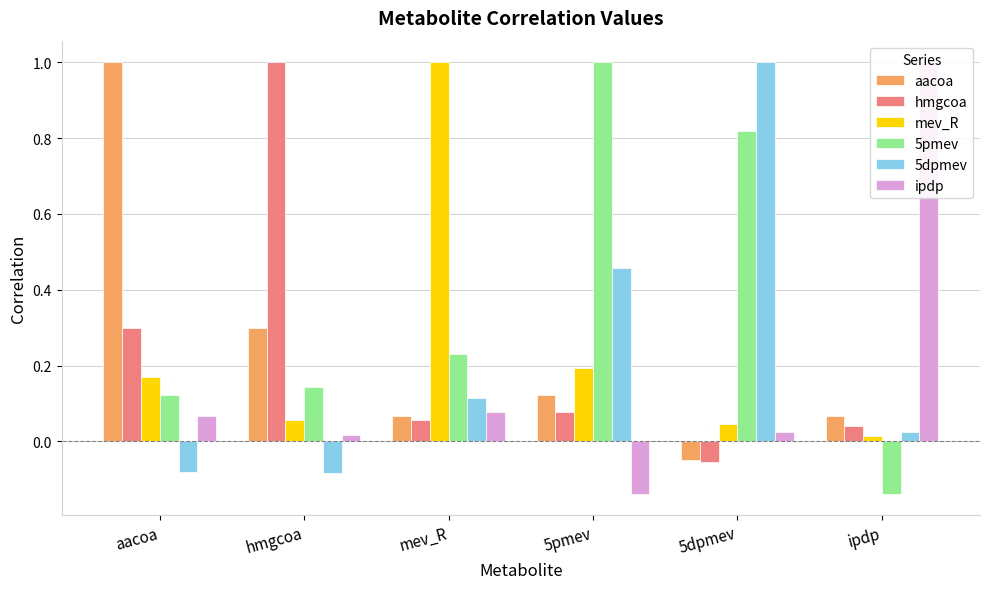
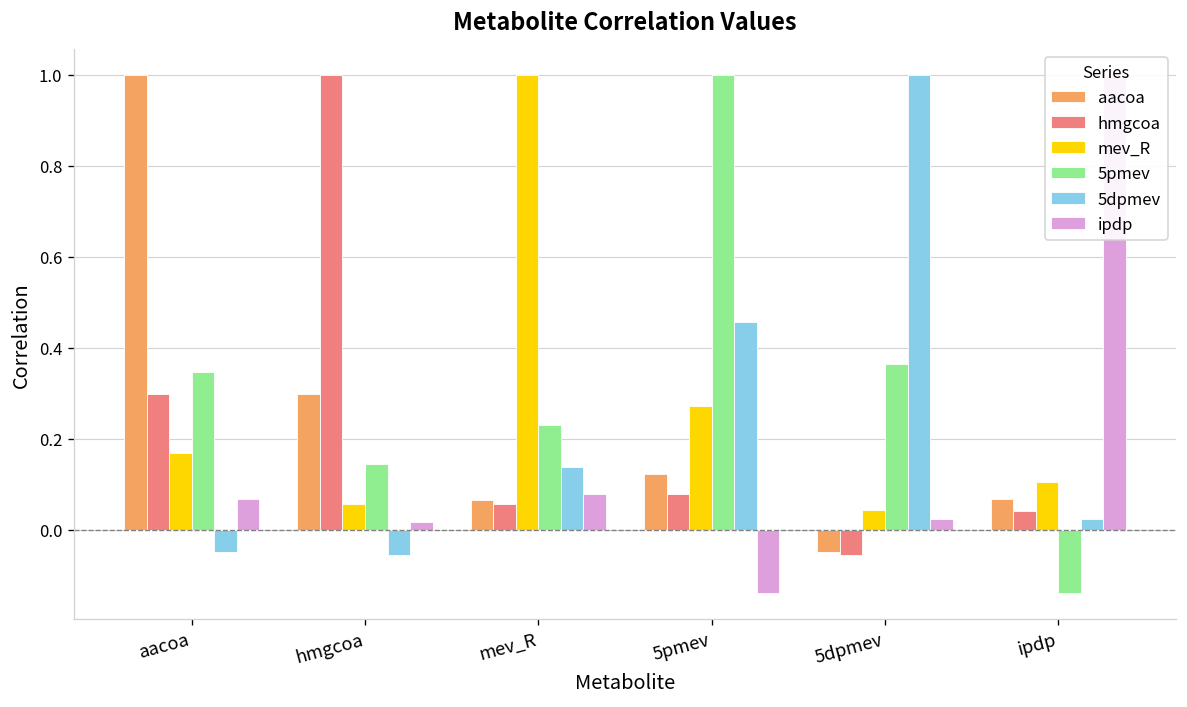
5pmev, aacoa: 0.12 -> 0.35
5dpmev, aacoa: -0.08 -> -0.05
5dpmev, hmgcoa: -0.08 -> -0.05
5dpmev, mev_R: 0.12 -> 0.14
mev_R, 5pmev: 0.19 -> 0.27
5pmev, 5dpmev: 0.82 -> 0.36
mev_R, ipdp: 0.02 -> 0.10
